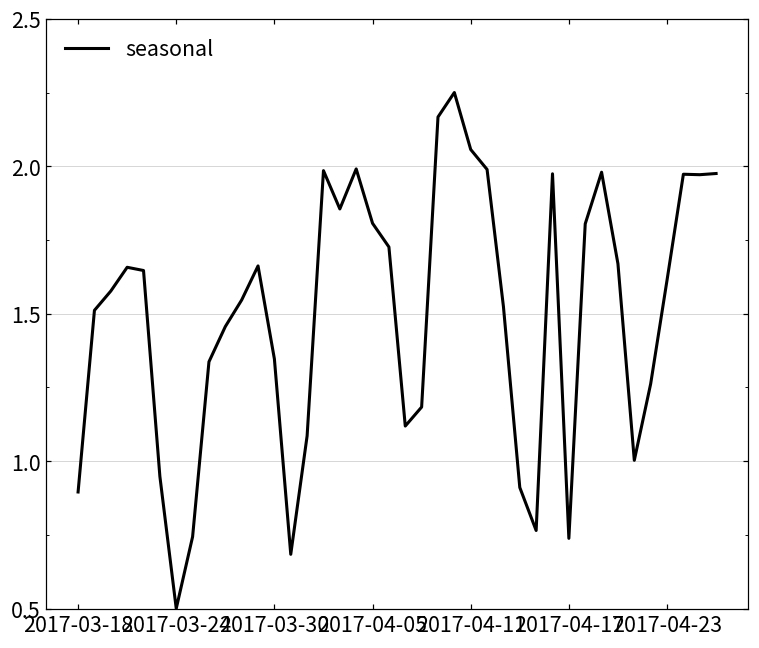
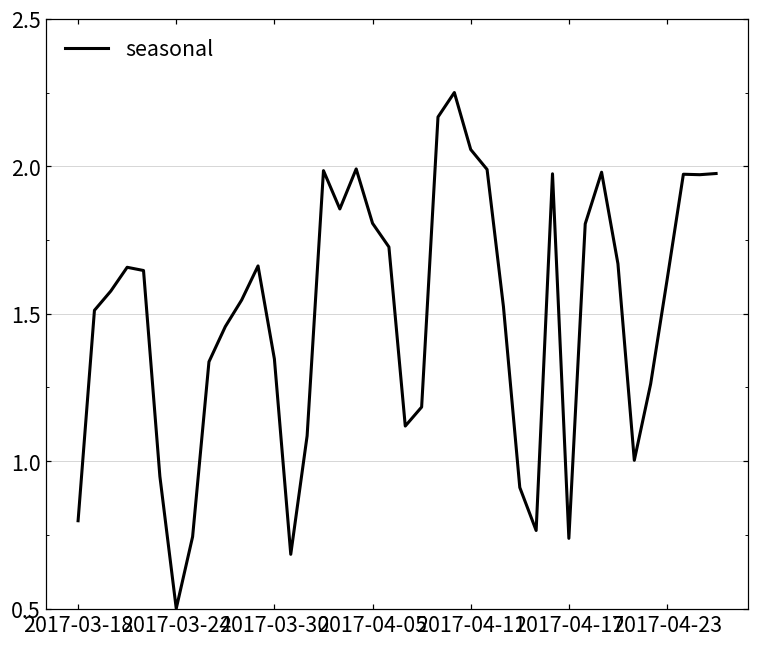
2017-03-18: 0.90 -> 0.80
